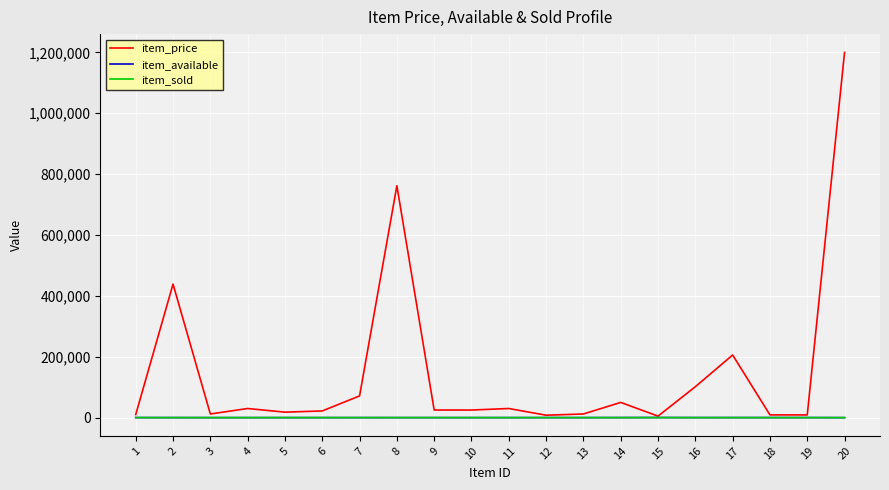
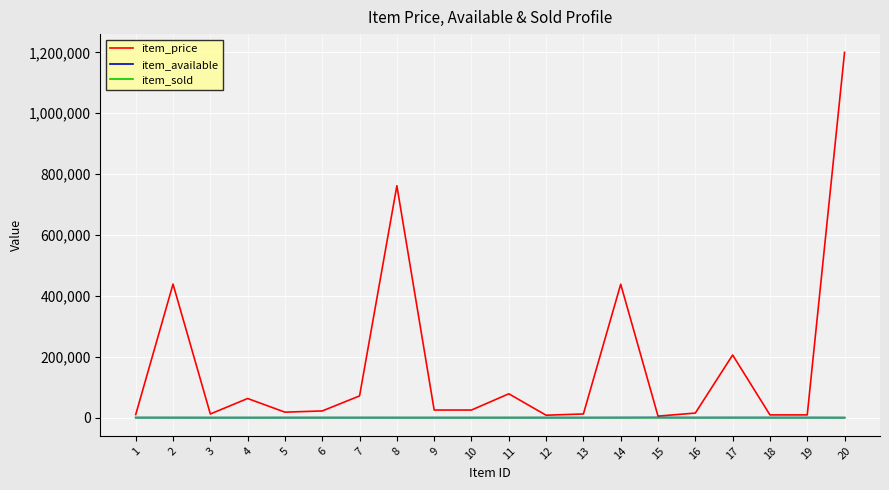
item_price, 4: 30,000 -> 60,000
item_price, 11: 30,000 -> 80,000
item_price, 14: 50,000 -> 440,000
item_price, 16: 100,000 -> 20,000
